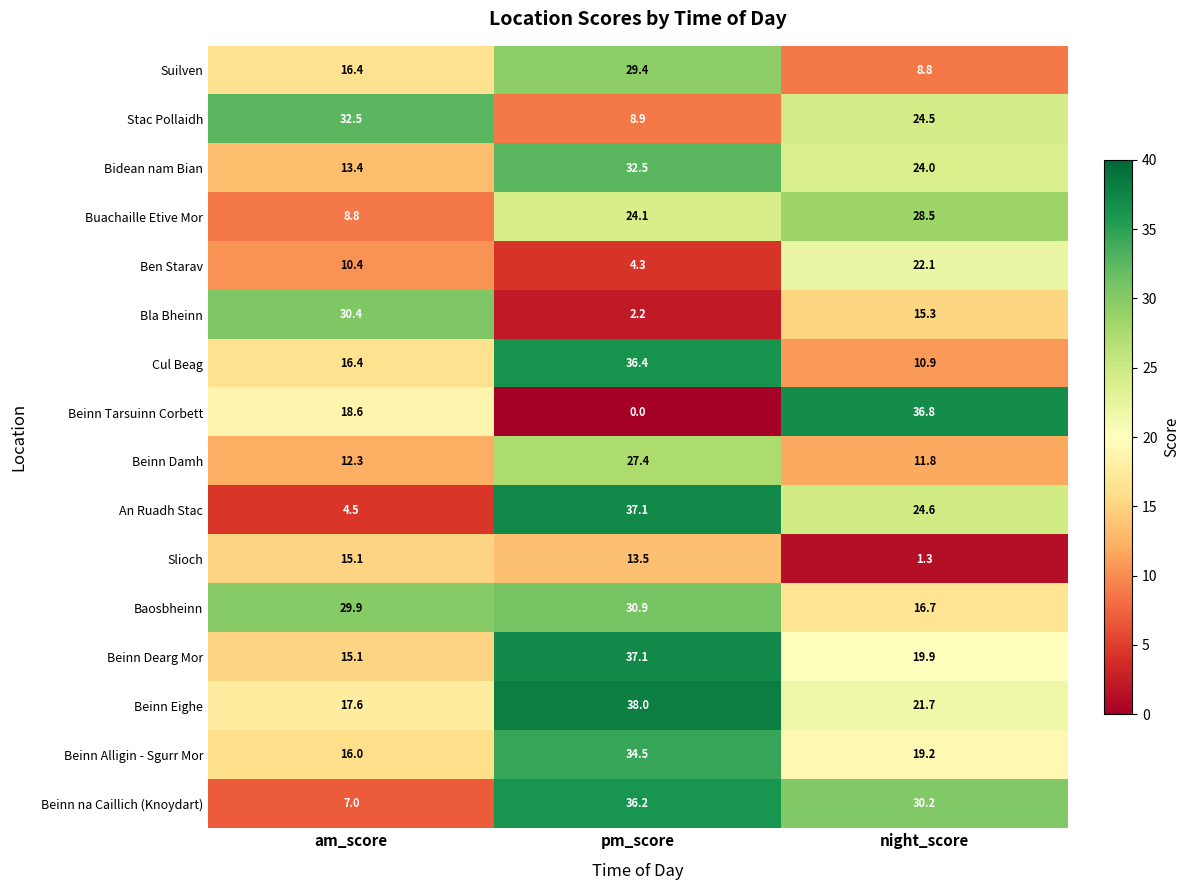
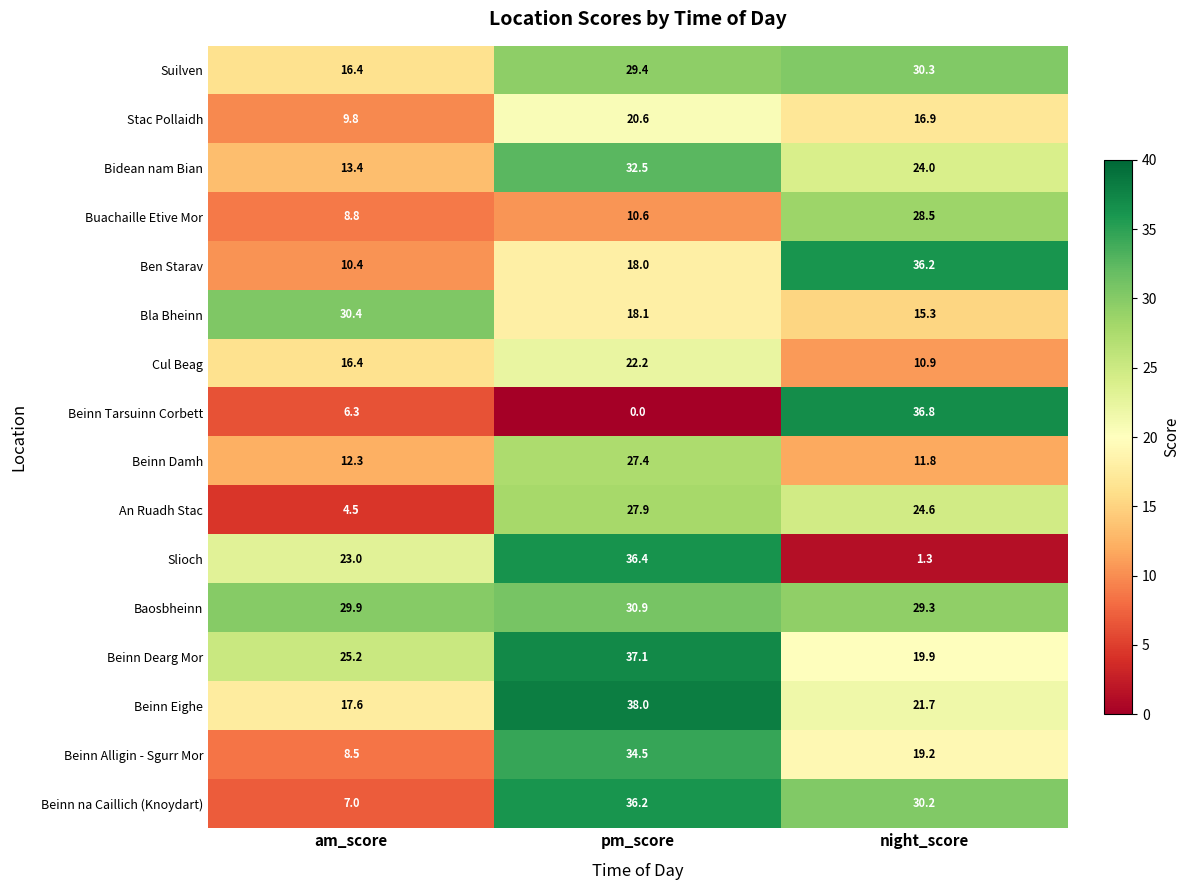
Suilven, night_score: 8.8 -> 30.3
Stac Pollaidh, am_score: 32.5 -> 9.8
Stac Pollaidh, pm_score: 8.9 -> 20.6
Stac Pollaidh, night_score: 24.5 -> 16.9
Buachaille Etive Mor, pm_score: 24.1 -> 10.6
Ben Starav, pm_score: 4.3 -> 18.0
Ben Starav, night_score: 22.1 -> 36.2
Bla Bheinn, pm_score: 2.2 -> 18.1
Cul Beag, pm_score: 36.4 -> 22.2
Beinn Tarsuinn Corbett, am_score: 18.6 -> 6.3
An Ruadh Stac, pm_score: 37.1 -> 27.9
Slioch, am_score: 15.1 -> 23.0
Slioch, pm_score: 13.5 -> 36.4
Baosbheinn, night_score: 16.7 -> 29.3
Beinn Dearg Mor, am_score: 15.1 -> 25.2
Beinn Alligin - Sgurr Mor, am_score: 16.0 -> 8.5
